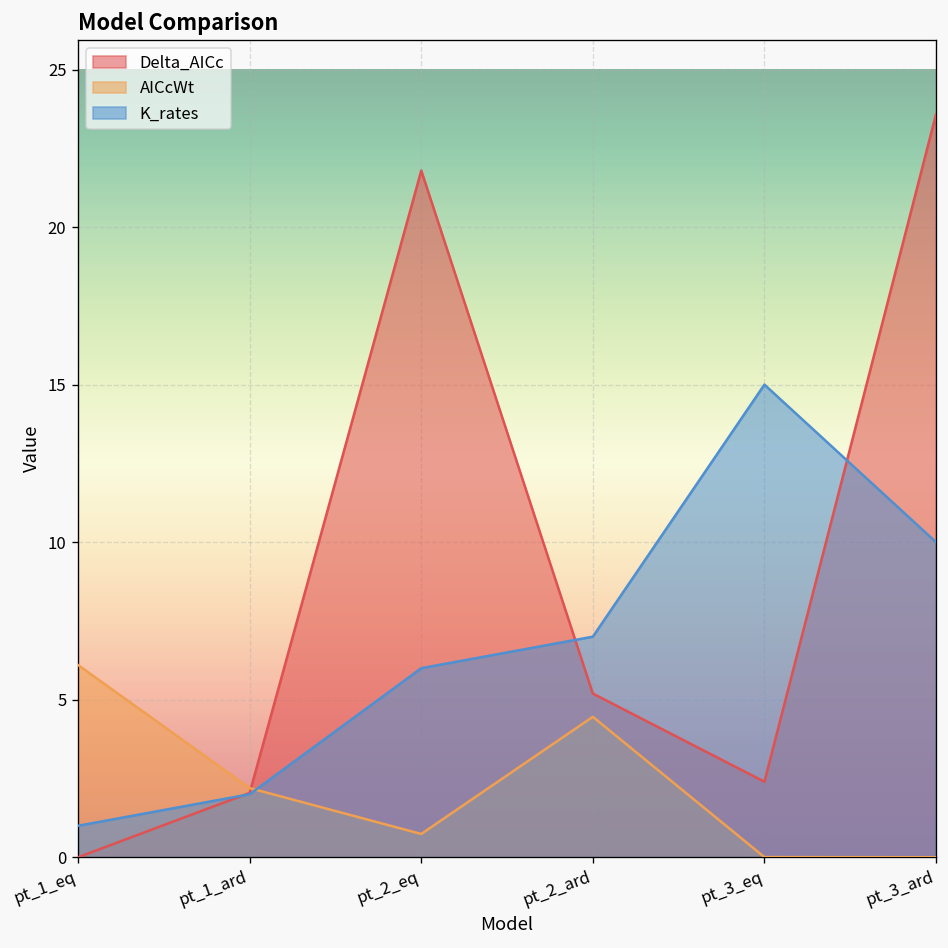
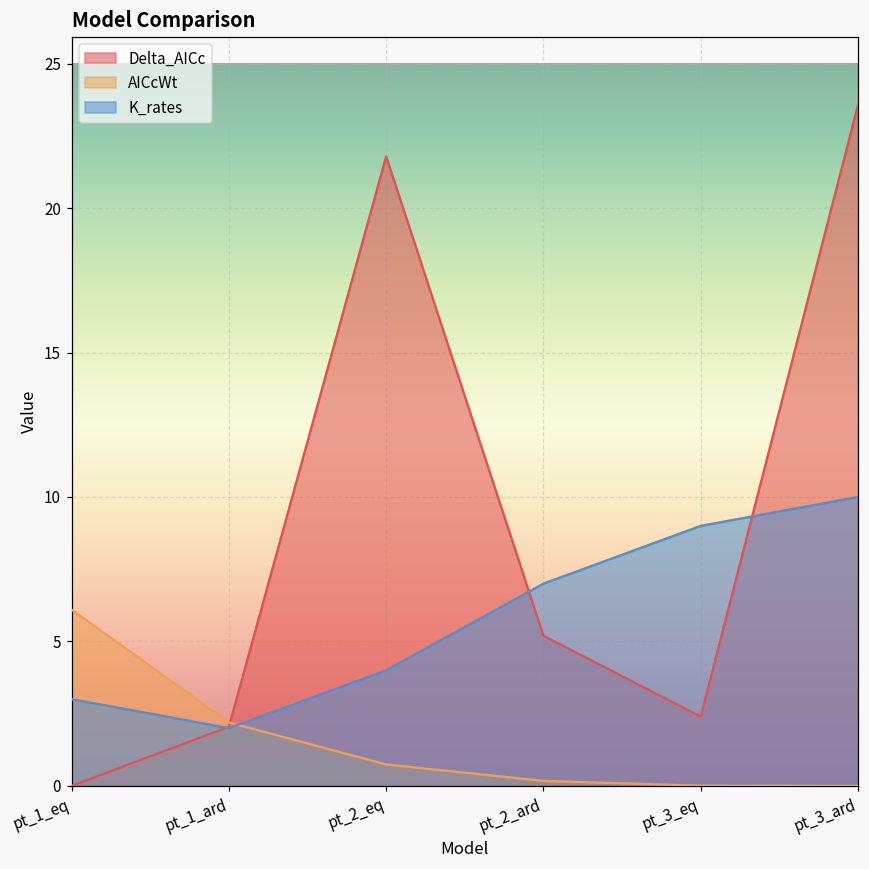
K_rates, pt_1_eq: 1 -> 3
K_rates, pt_2_eq: 6 -> 4
AICcWt, pt_2_ard: 4.5 -> 0.2
K_rates, pt_3_eq: 15 -> 9
